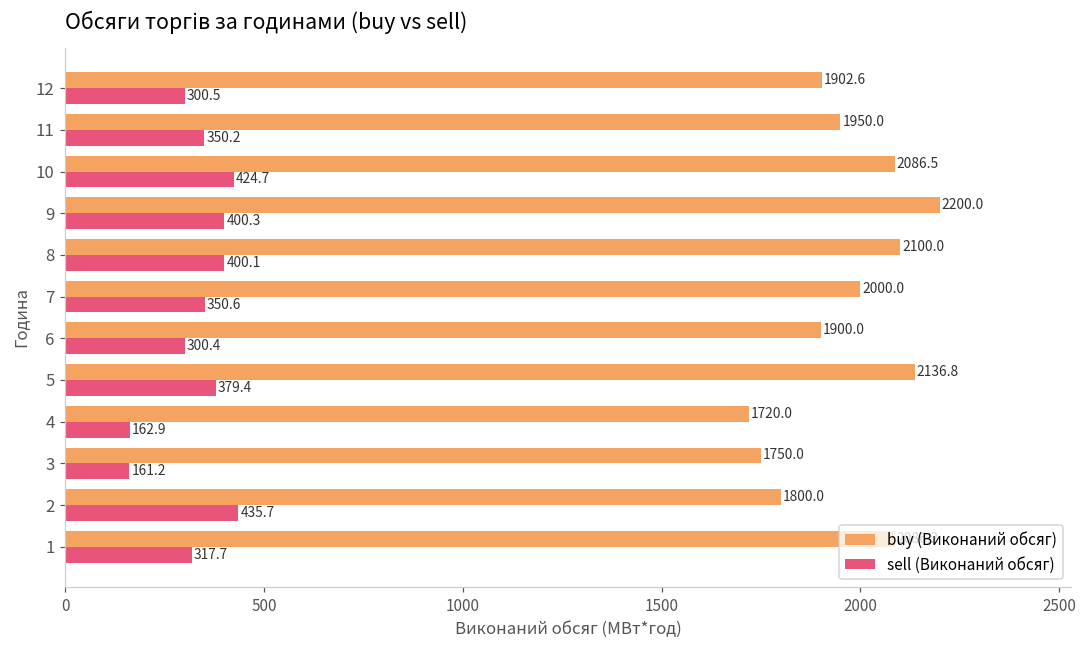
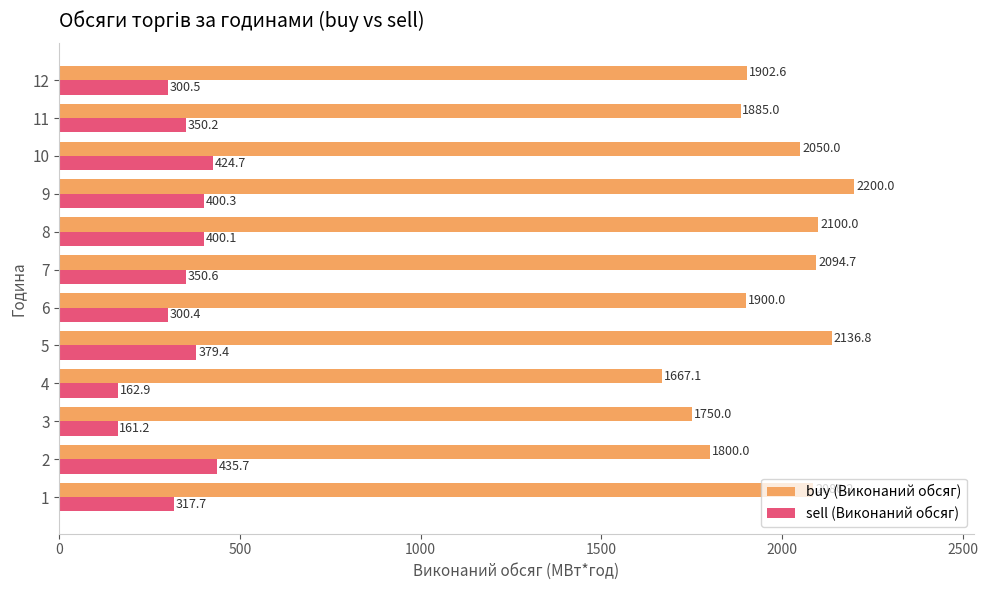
buy (Виконаний обсяг), 11: 1950.0 -> 1885.0
buy (Виконаний обсяг), 10: 2086.5 -> 2050.0
buy (Виконаний обсяг), 7: 2000.0 -> 2094.7
buy (Виконаний обсяг), 4: 1720.0 -> 1667.1
